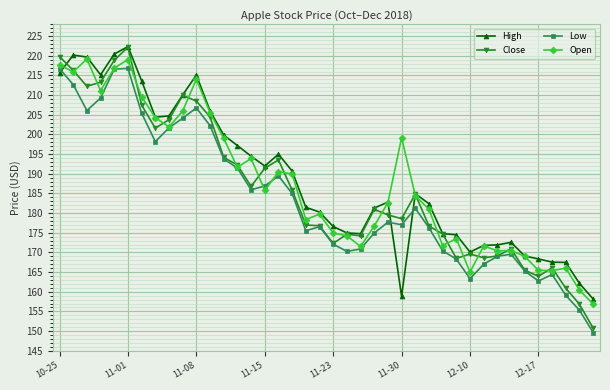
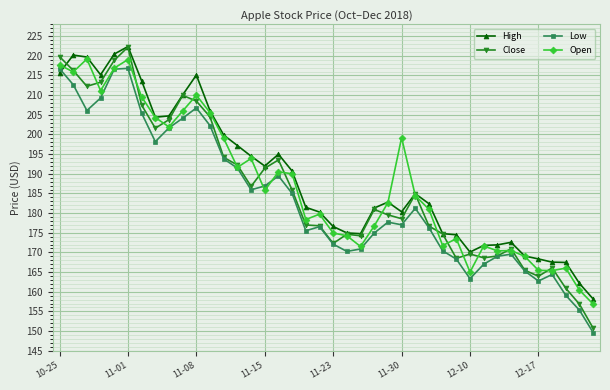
Open, 11-08: 214 -> 210
High, 11-30: 159 -> 180
